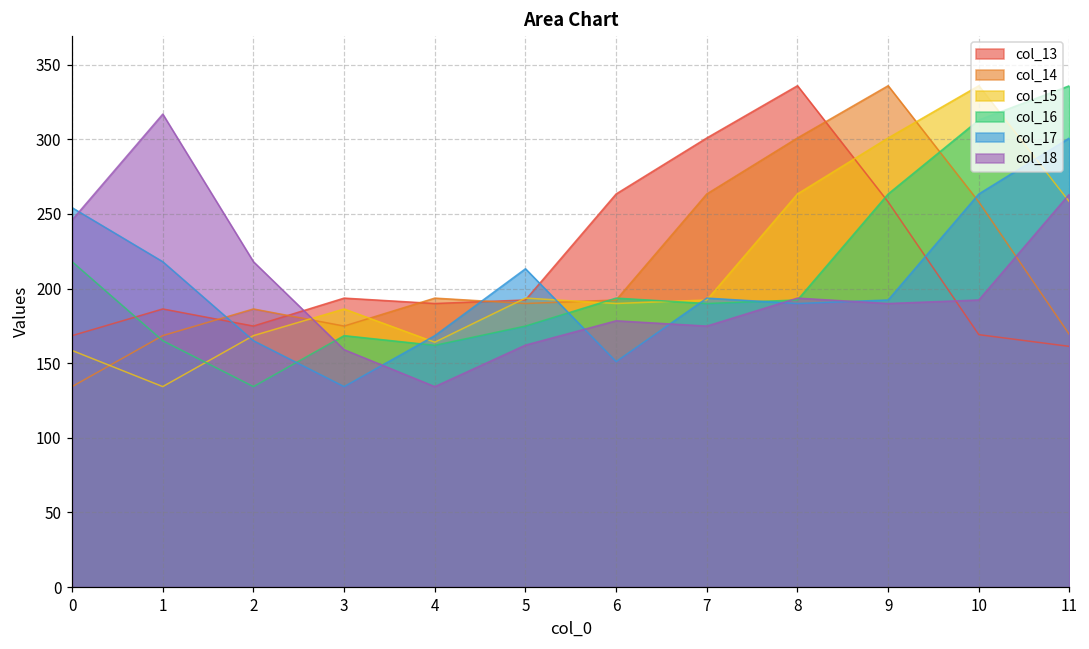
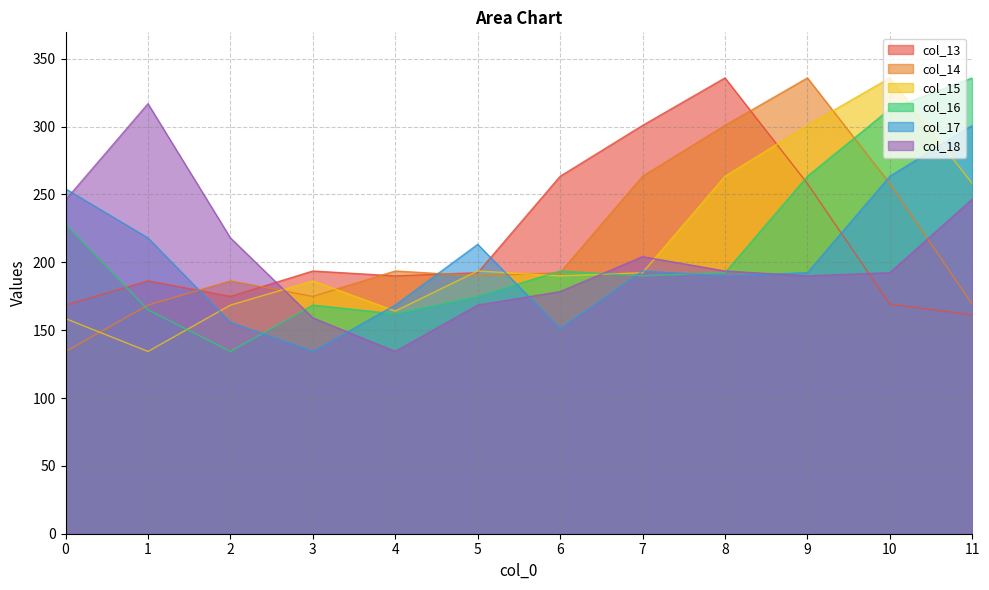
col_16, 0: 218 -> 228
col_17, 2: 165 -> 156
col_18, 5: 162 -> 168
col_18, 7: 175 -> 204
col_18, 11: 263 -> 247
